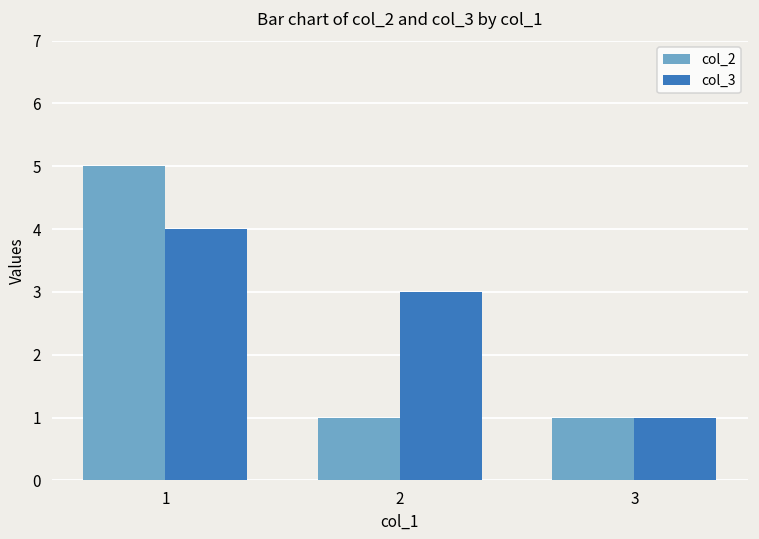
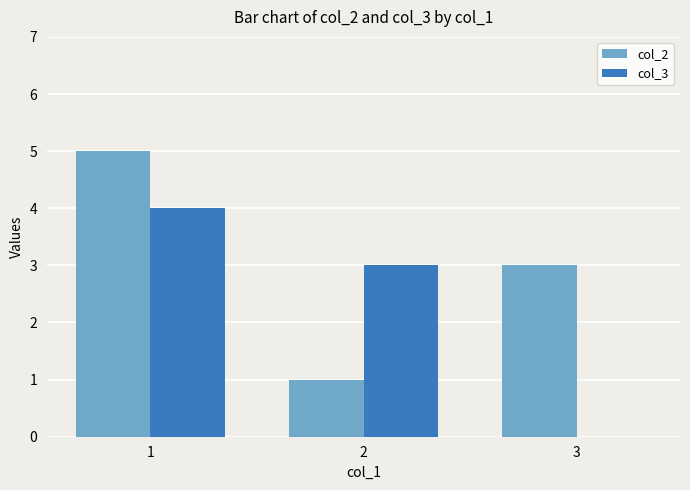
col_2, 3: 1 -> 3
col_3, 3: 1 -> 0
